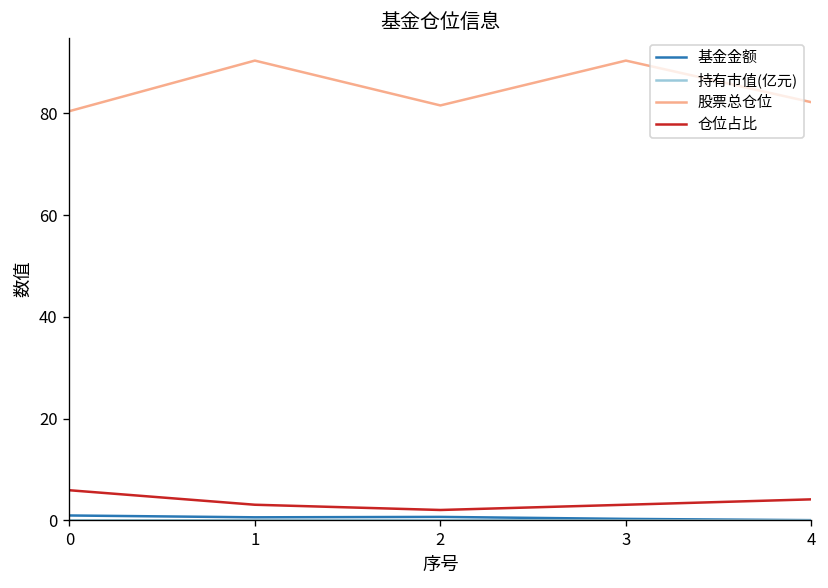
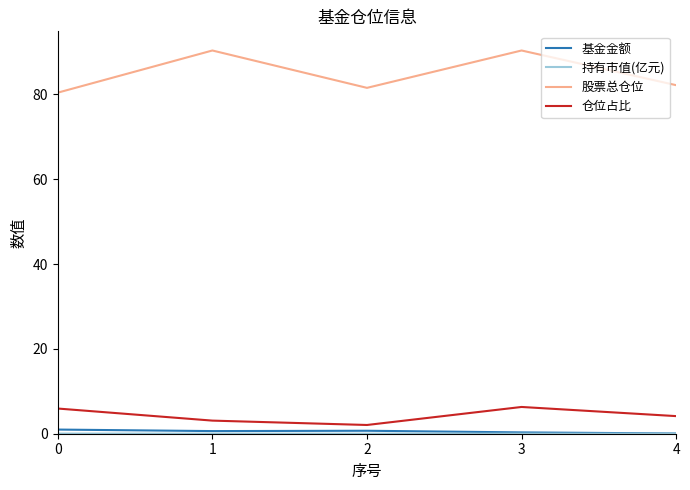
仓位占比, 3: 3 -> 6
